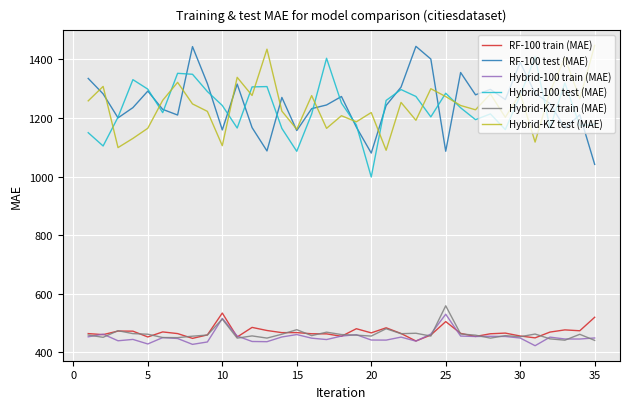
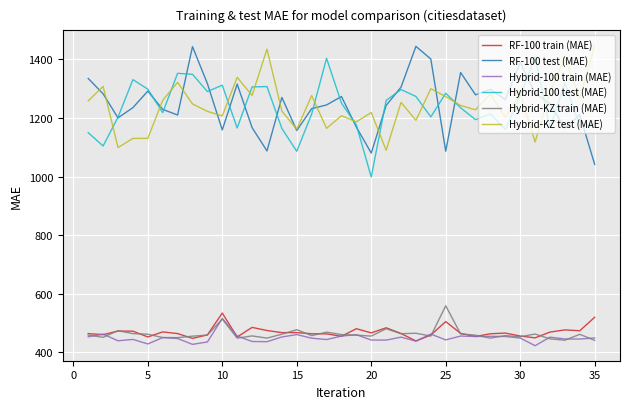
Hybrid-KZ test (MAE), 5: 1160 -> 1130
Hybrid-100 test (MAE), 10: 1240 -> 1310
Hybrid-KZ test (MAE), 10: 1110 -> 1210
Hybrid-100 train (MAE), 25: 530 -> 440
